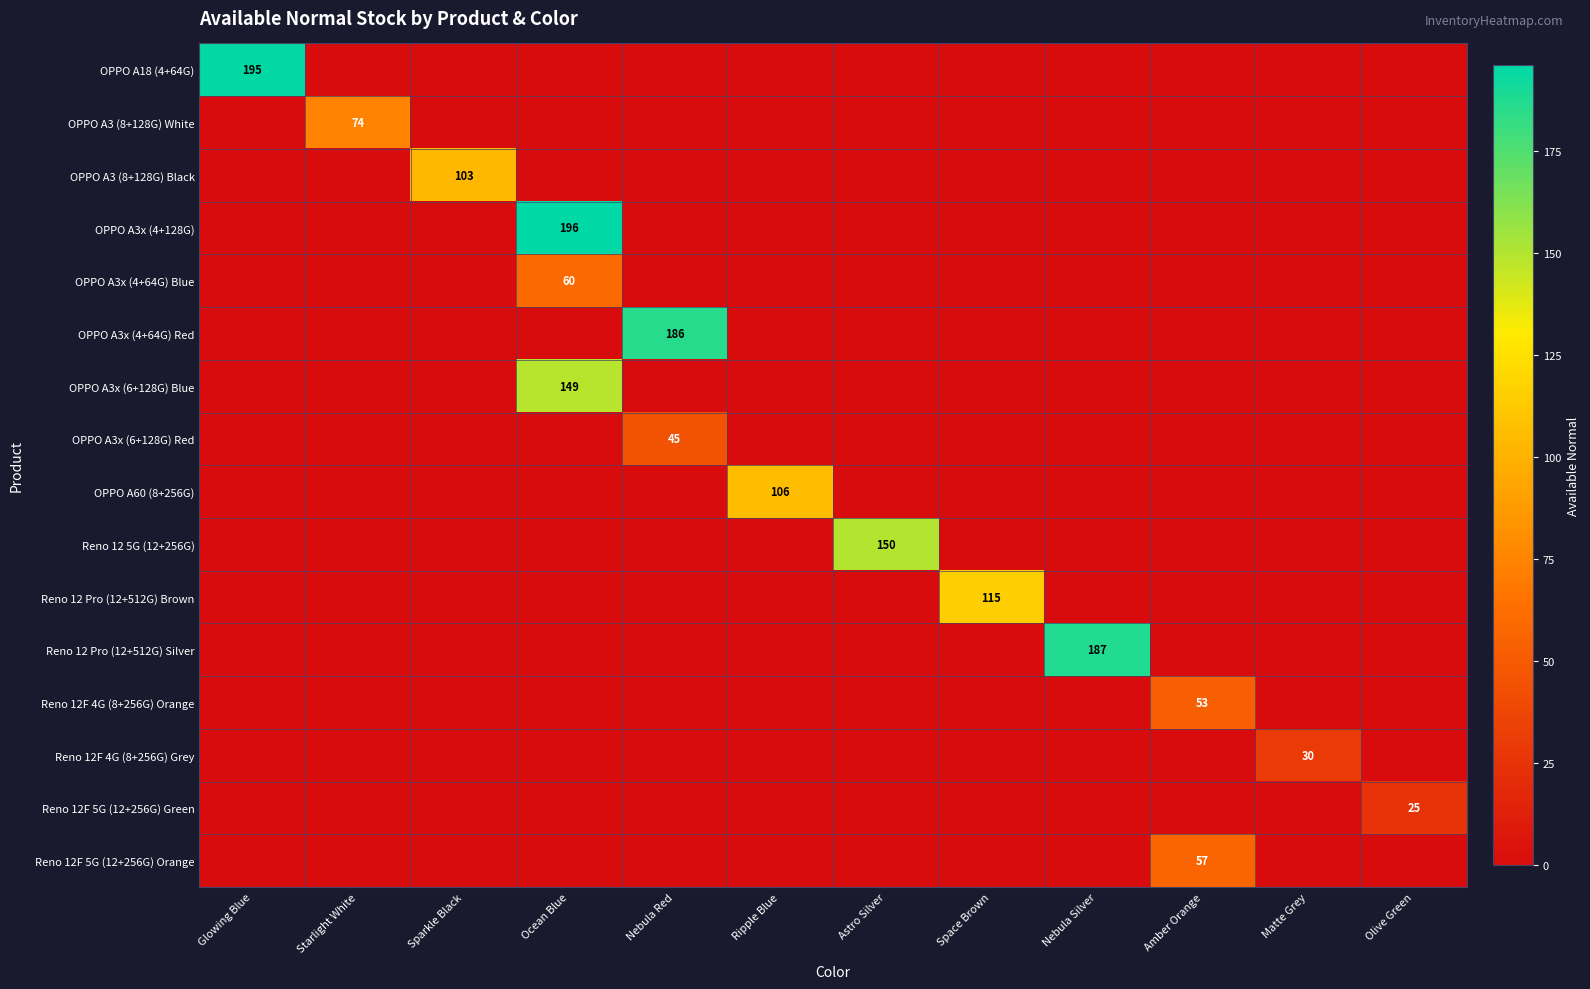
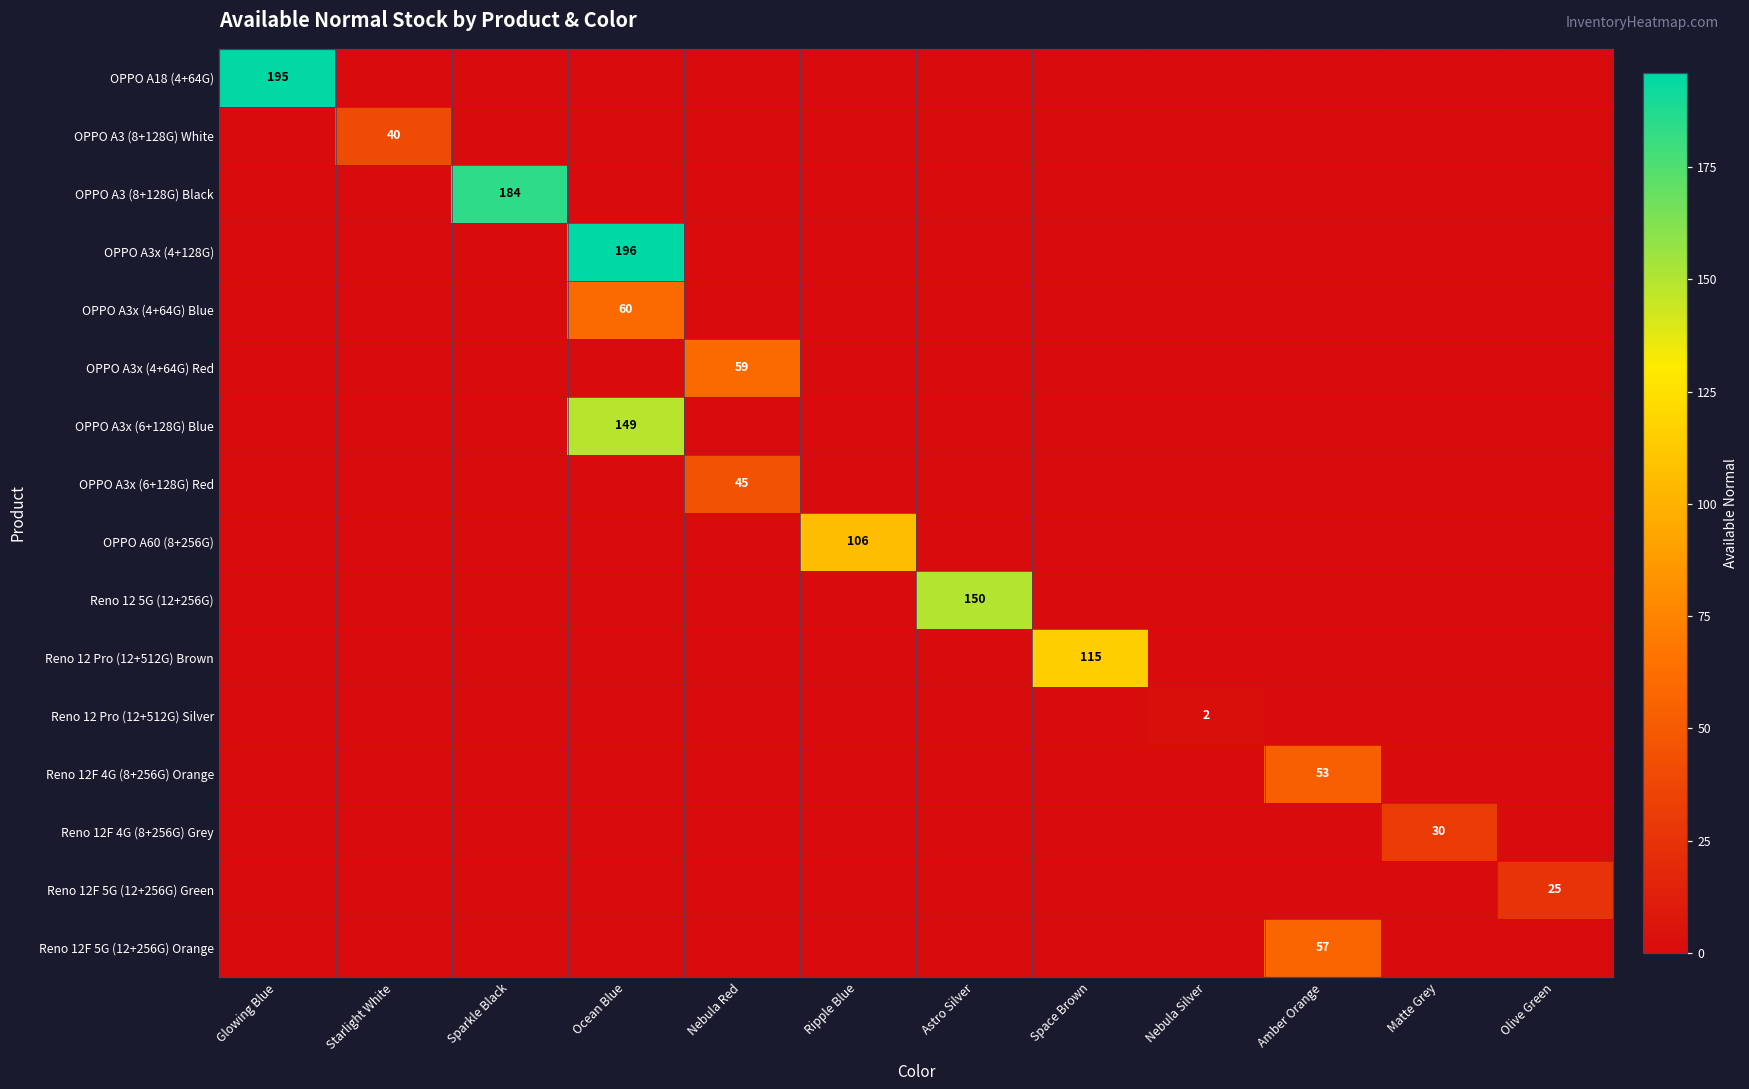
OPPO A3 (8+128G) White, Starlight White: 74 -> 40
OPPO A3 (8+128G) Black, Sparkle Black: 103 -> 184
OPPO A3x (4+64G) Red, Nebula Red: 186 -> 59
Reno 12 Pro (12+512G) Silver, Nebula Silver: 187 -> 2
